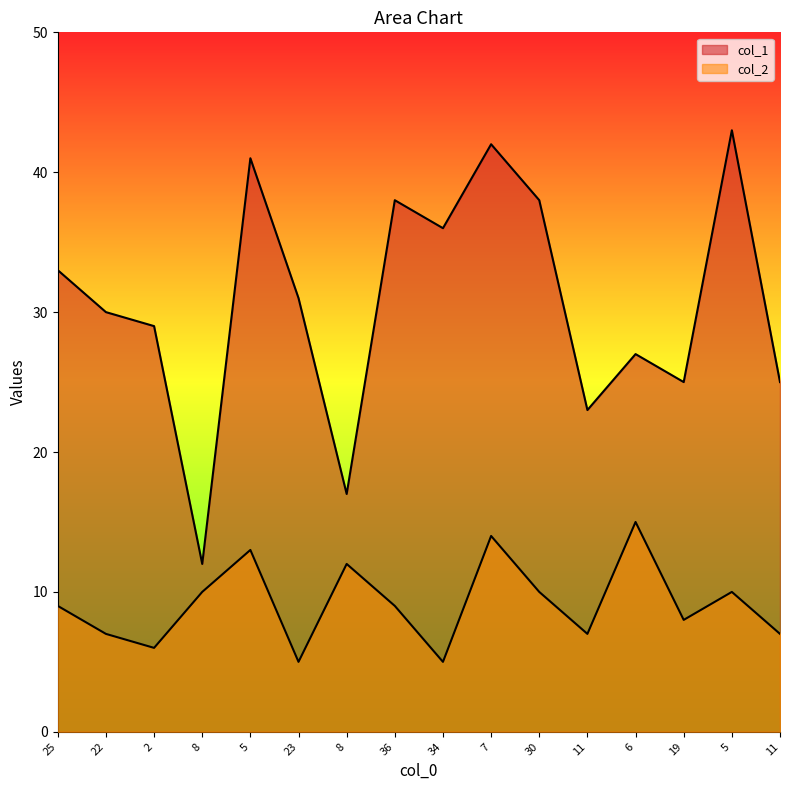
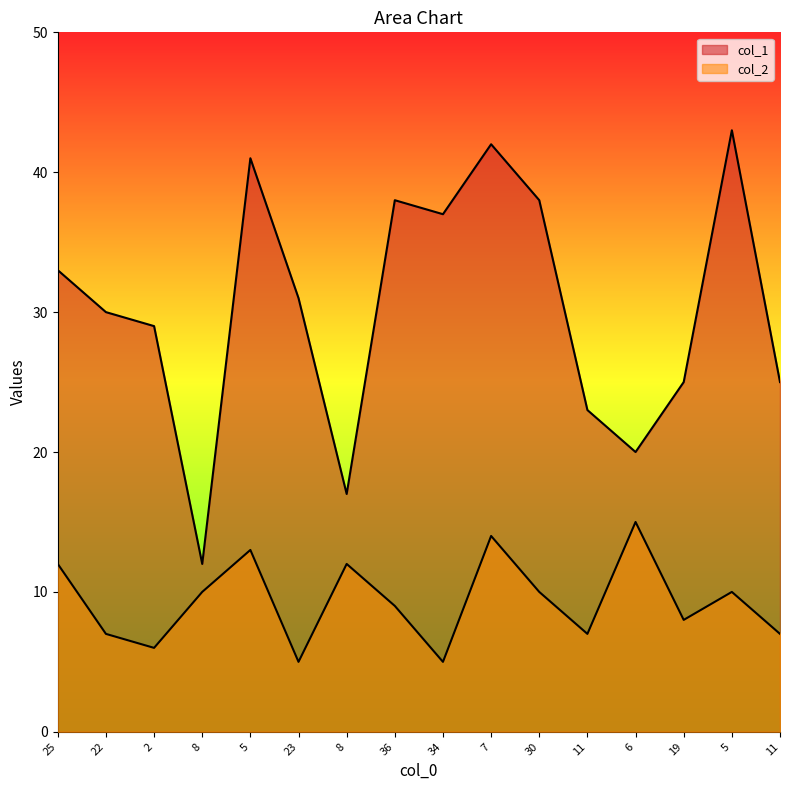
col_2, 25: 9 -> 12
col_1, 34: 36 -> 37
col_1, 6: 27 -> 20
